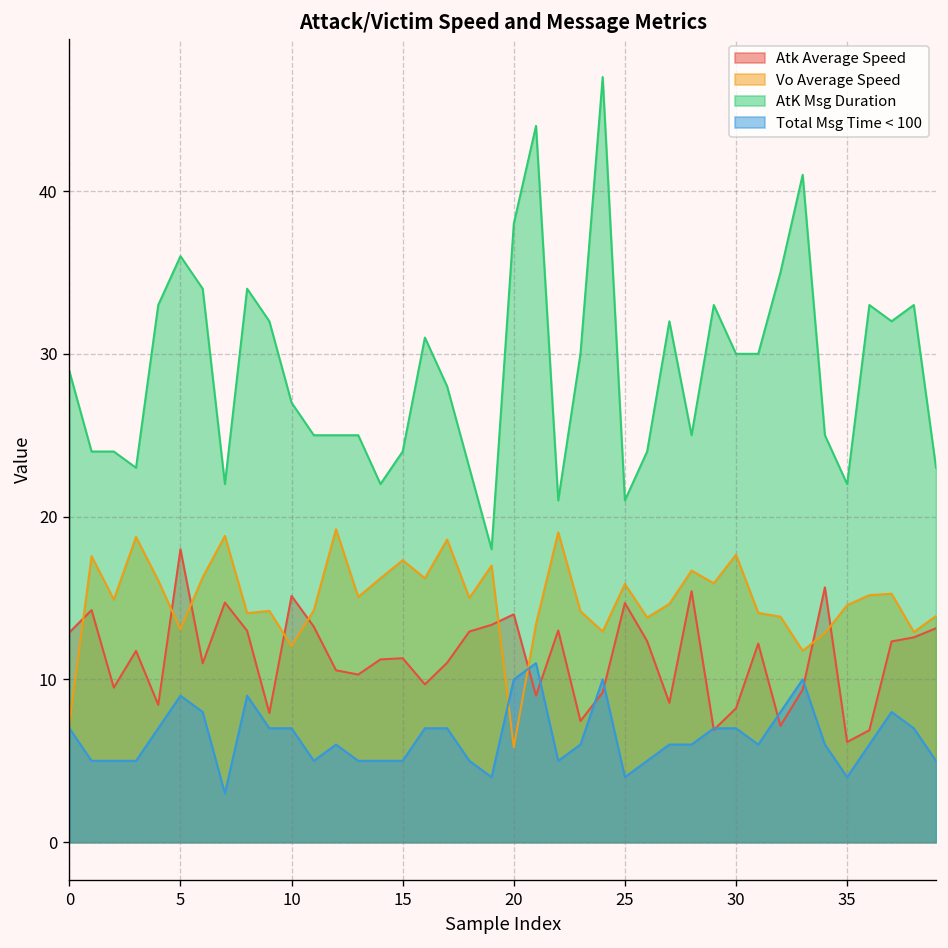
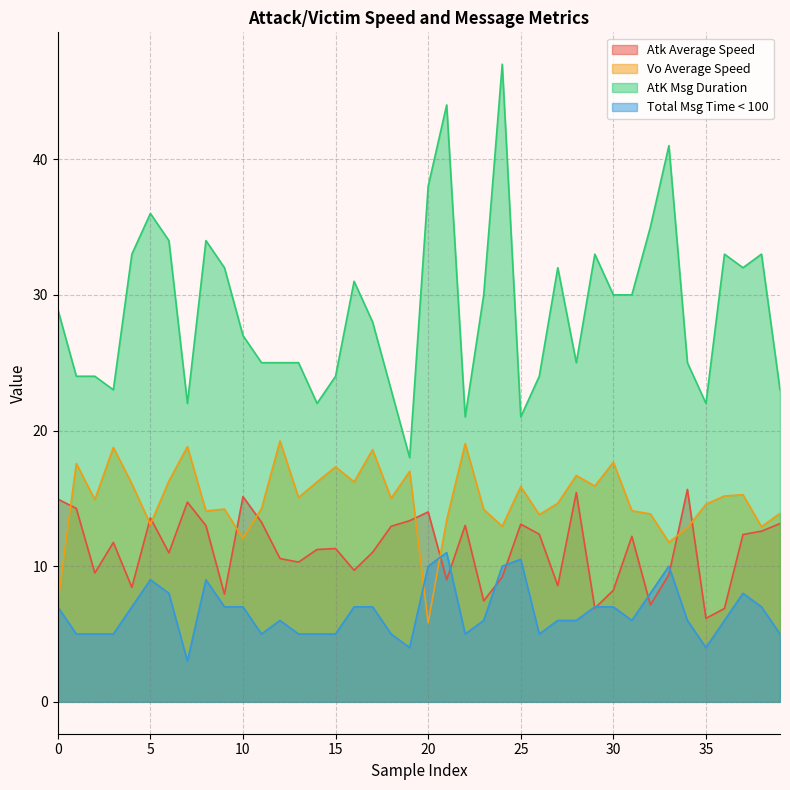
Atk Average Speed, 0: 12.9 -> 14.9
Atk Average Speed, 5: 18.0 -> 13.6
Atk Average Speed, 25: 14.7 -> 13.1
Total Msg Time < 100, 25: 4.0 -> 10.5
